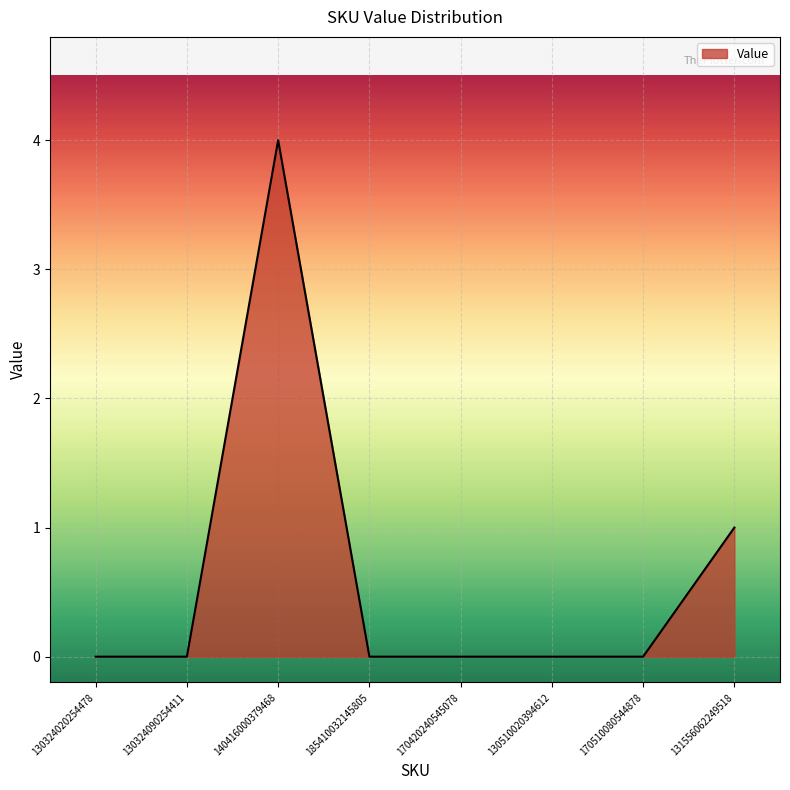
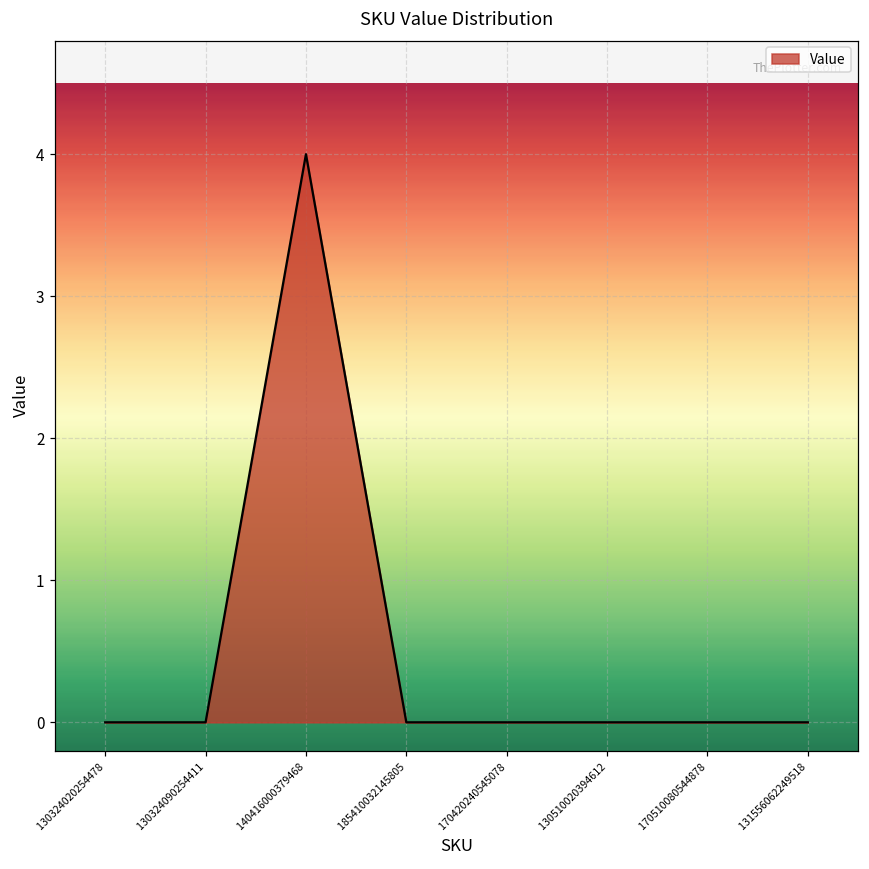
131556062249518: 1 -> 0
